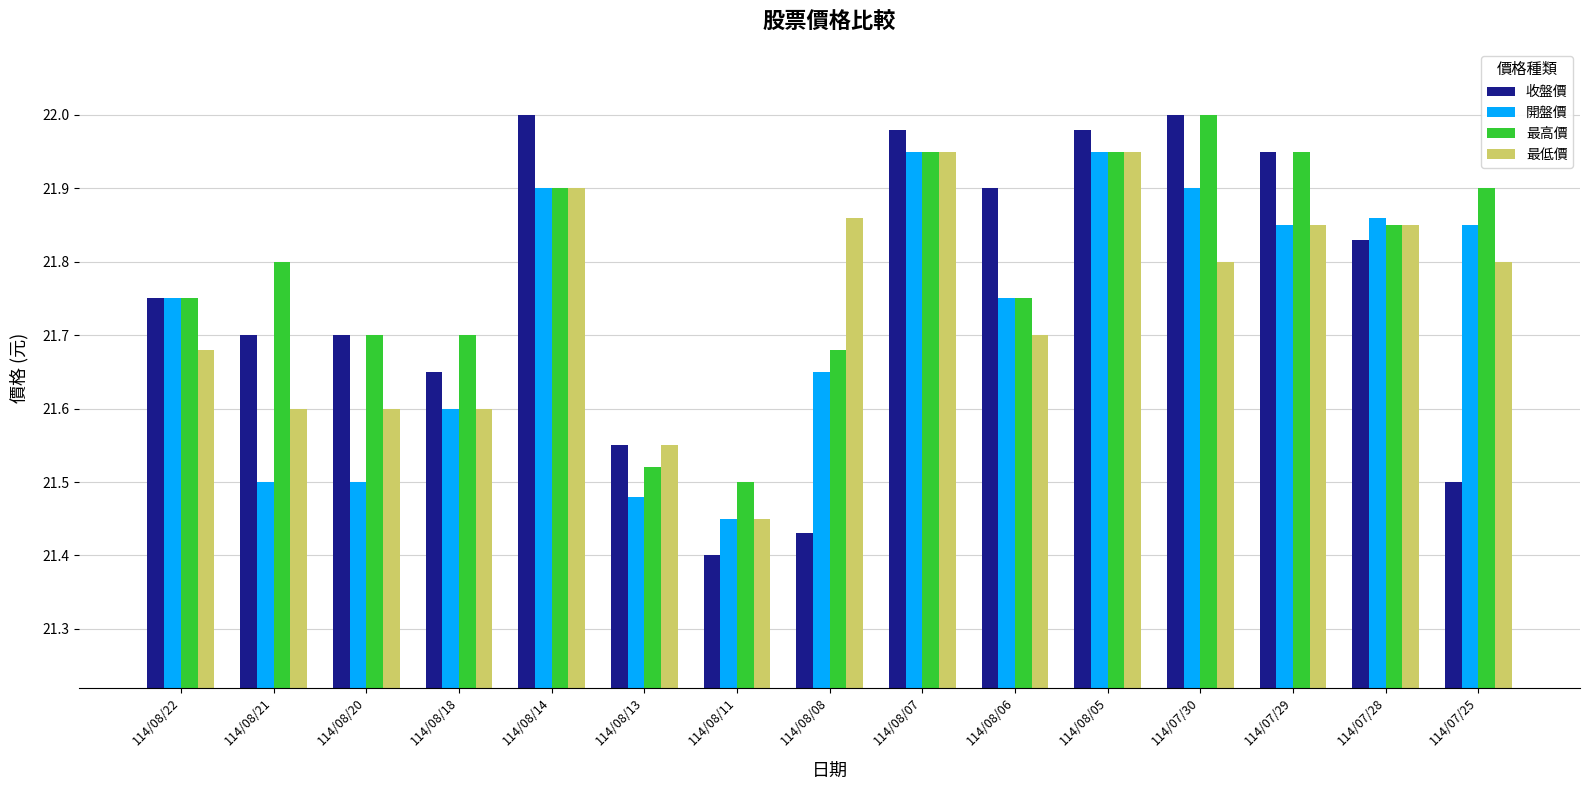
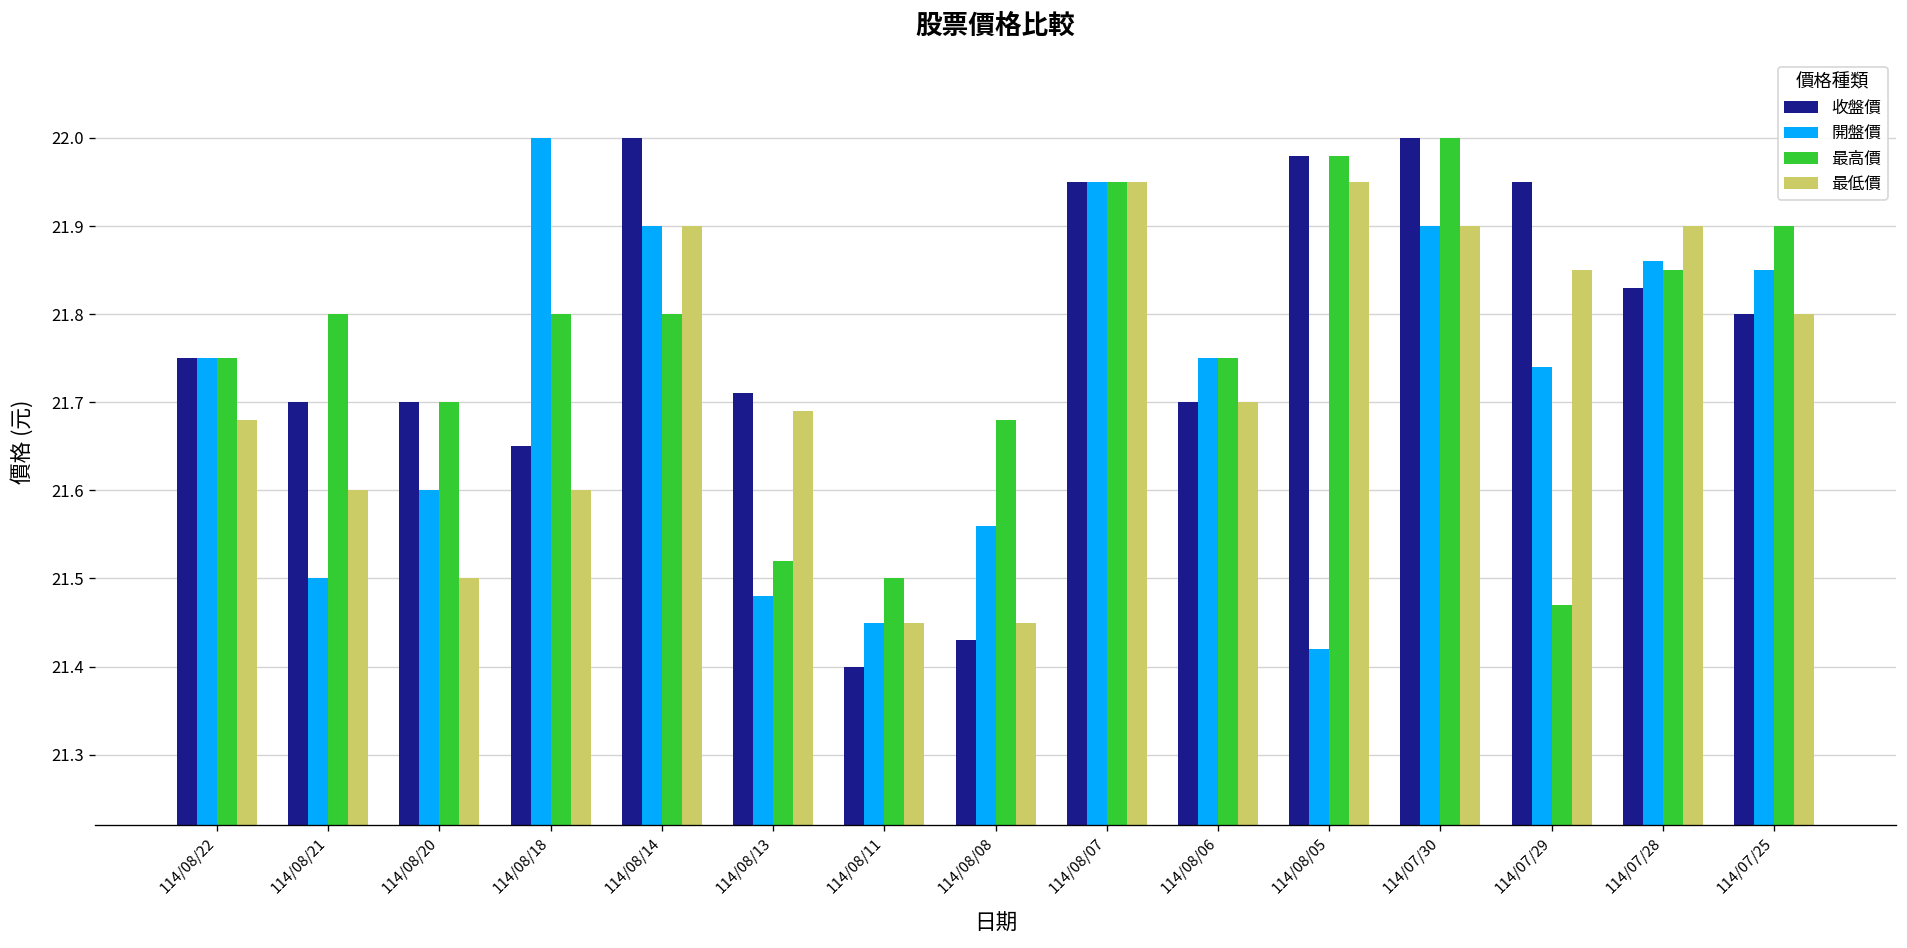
開盤價, 114/08/20: 21.5 -> 21.6
最低價, 114/08/20: 21.6 -> 21.5
開盤價, 114/08/18: 21.6 -> 22.0
最高價, 114/08/18: 21.7 -> 21.8
最高價, 114/08/14: 21.9 -> 21.8
收盤價, 114/08/13: 21.55 -> 21.71
最低價, 114/08/13: 21.55 -> 21.69
開盤價, 114/08/08: 21.65 -> 21.56
最低價, 114/08/08: 21.86 -> 21.45
收盤價, 114/08/07: 21.98 -> 21.95
收盤價, 114/08/06: 21.9 -> 21.7
開盤價, 114/08/05: 21.95 -> 21.42
最高價, 114/08/05: 21.95 -> 21.98
最低價, 114/07/30: 21.8 -> 21.9
開盤價, 114/07/29: 21.85 -> 21.74
最高價, 114/07/29: 21.95 -> 21.47
最低價, 114/07/28: 21.85 -> 21.90
收盤價, 114/07/25: 21.5 -> 21.8
